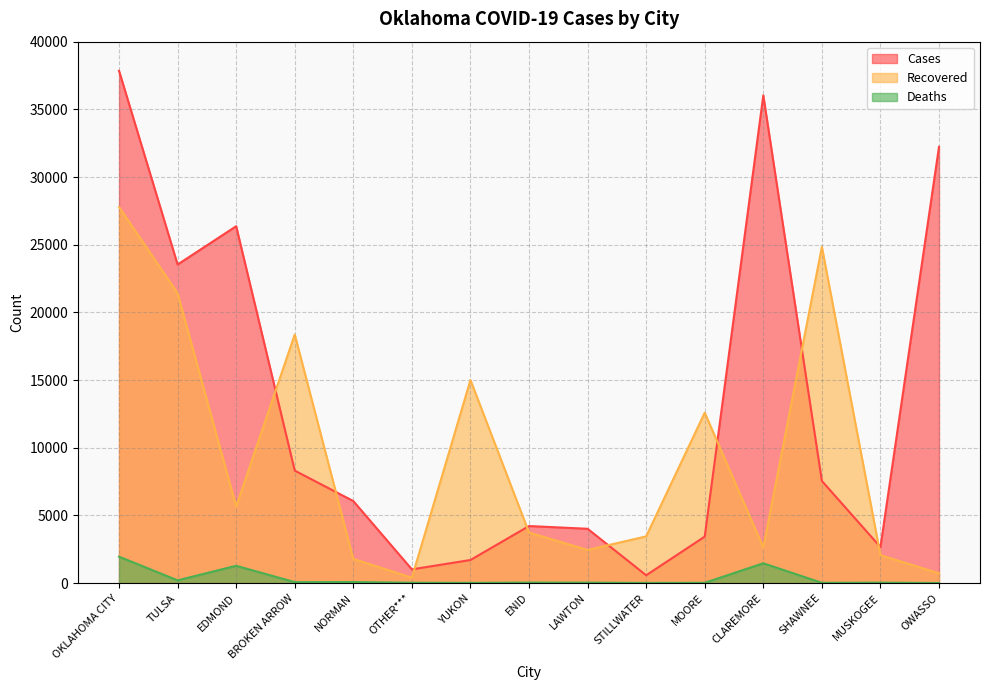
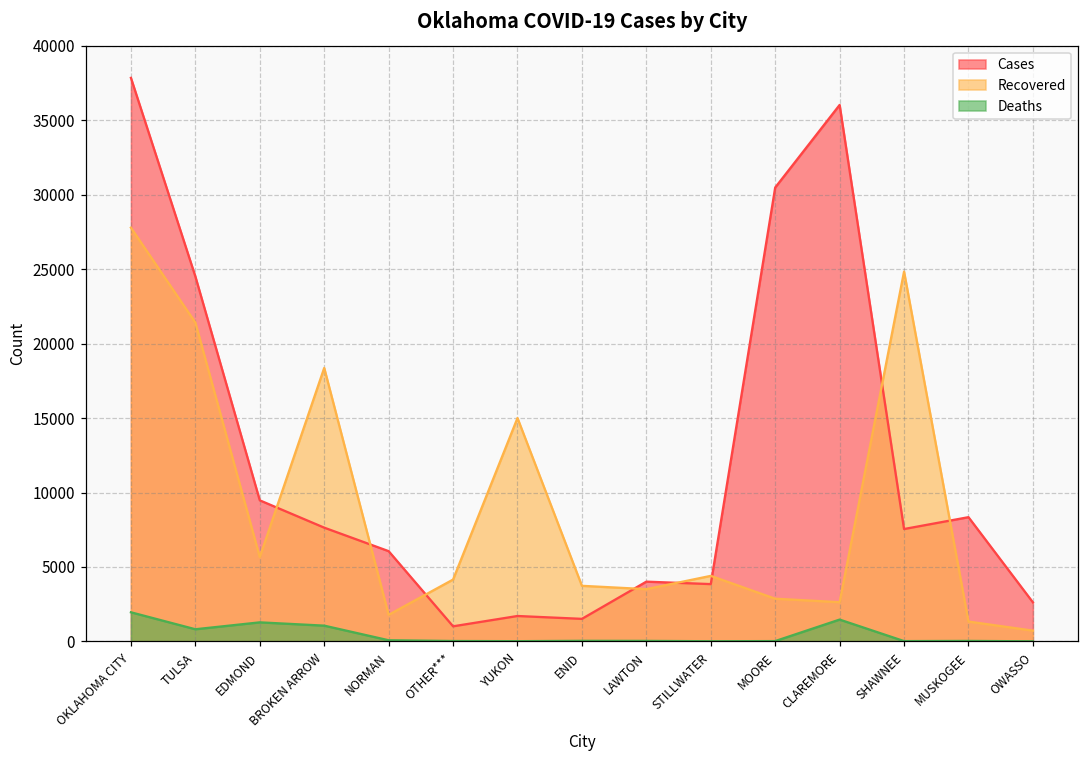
Cases, TULSA: 23500 -> 24500
Deaths, TULSA: 200 -> 800
Cases, EDMOND: 26400 -> 9500
Cases, BROKEN ARROW: 8300 -> 7600
Deaths, BROKEN ARROW: 100 -> 1100
Recovered, OTHER***: 400 -> 4200
Cases, ENID: 4200 -> 1500
Recovered, LAWTON: 2500 -> 3500
Cases, STILLWATER: 600 -> 3800
Recovered, STILLWATER: 3500 -> 4400
Cases, MOORE: 3400 -> 30500
Recovered, MOORE: 12600 -> 2900
Cases, MUSKOGEE: 2700 -> 8300
Recovered, MUSKOGEE: 2100 -> 1300
Cases, OWASSO: 32200 -> 2600
